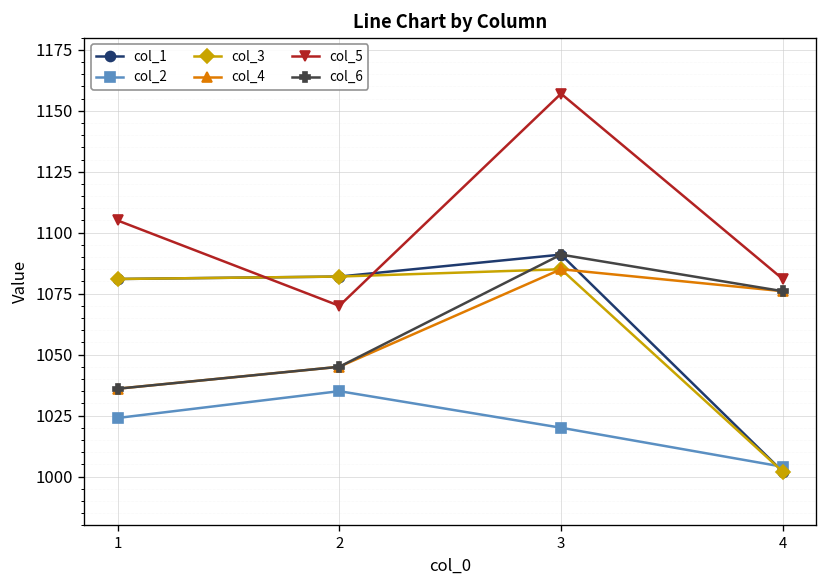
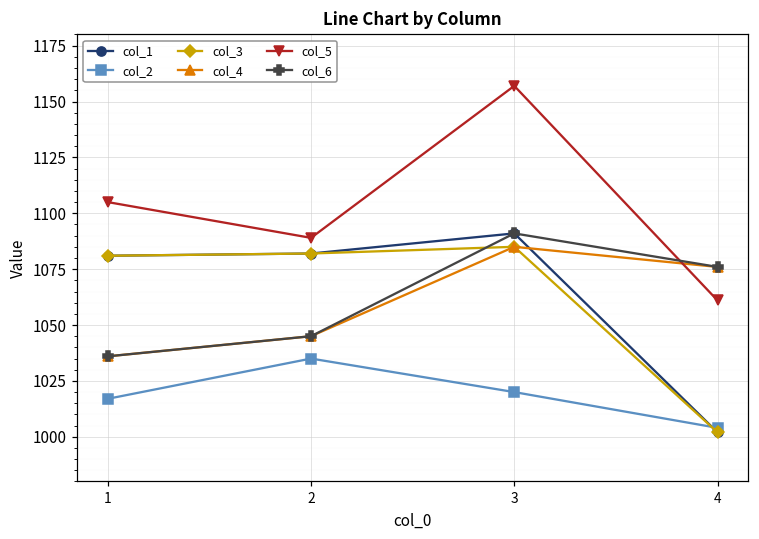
col_2, 1: 1024 -> 1017
col_5, 2: 1070 -> 1089
col_5, 4: 1081 -> 1061
